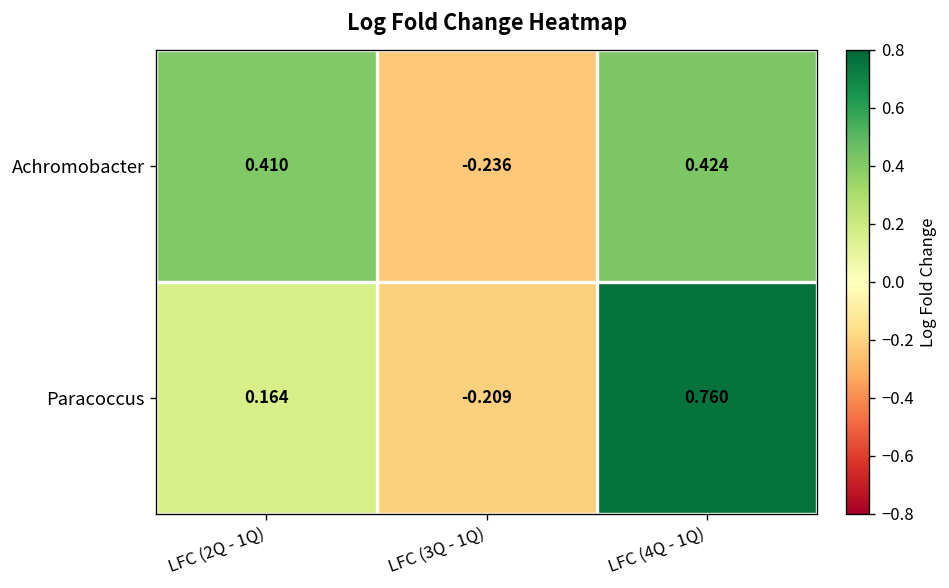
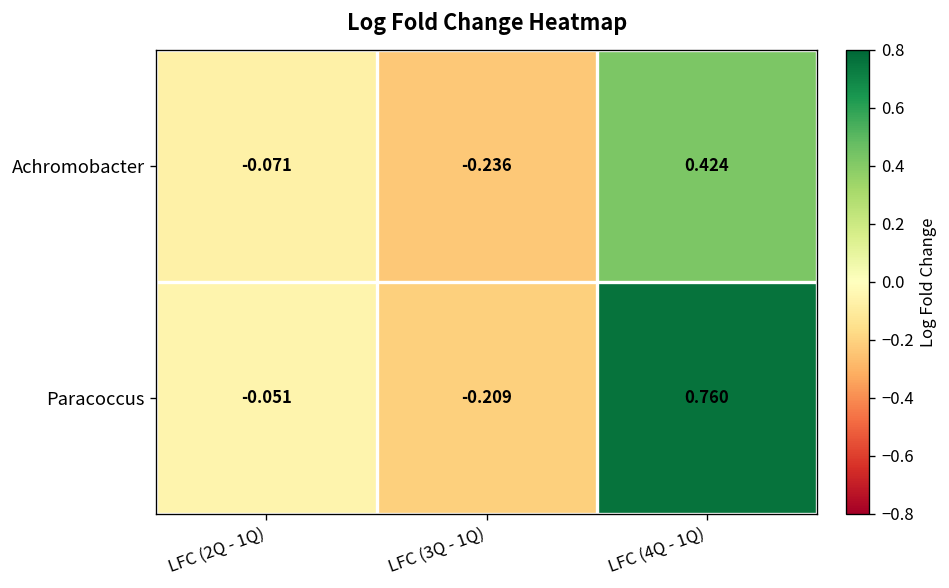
Achromobacter, LFC (2Q - 1Q): 0.410 -> -0.071
Paracoccus, LFC (2Q - 1Q): 0.164 -> -0.051
